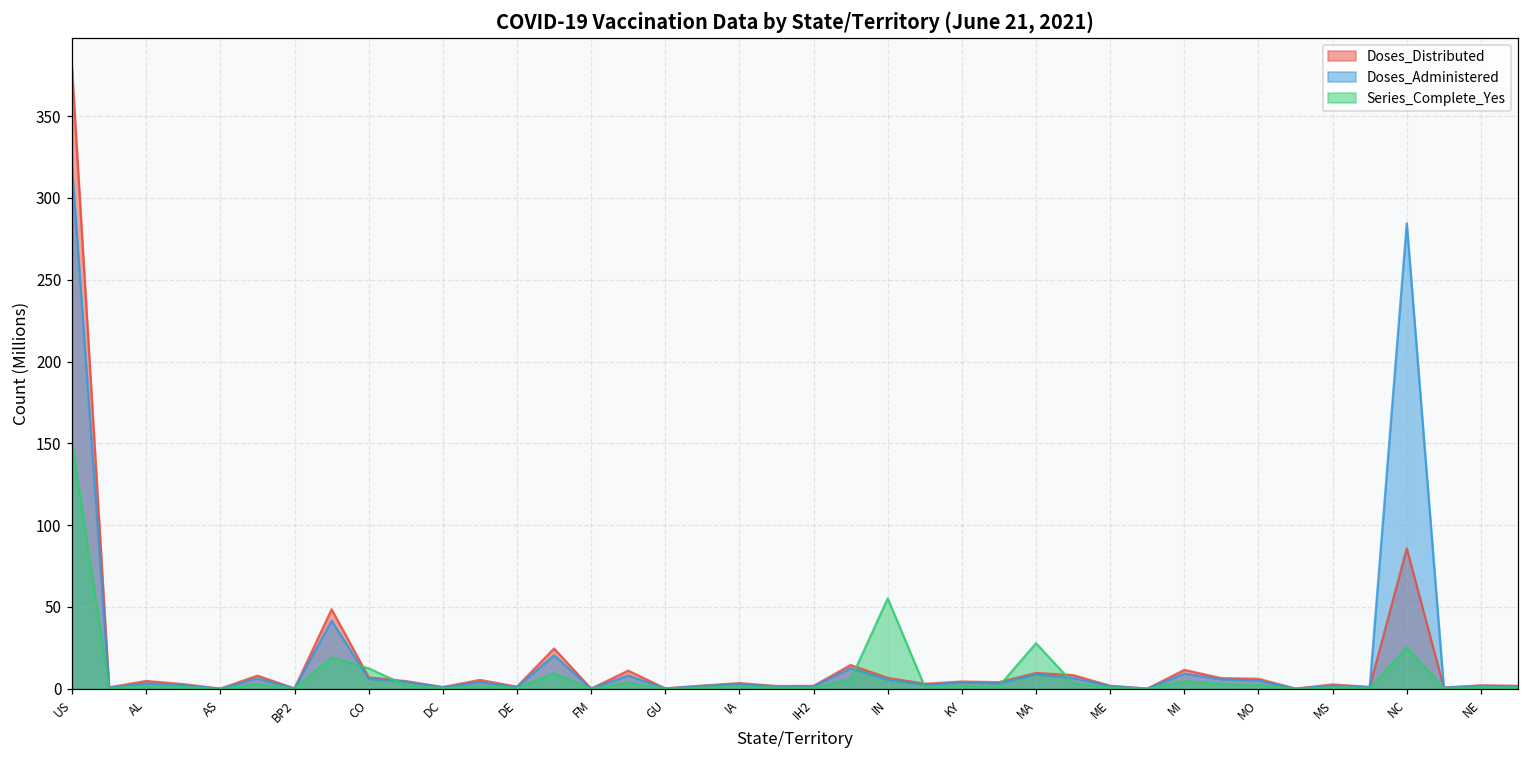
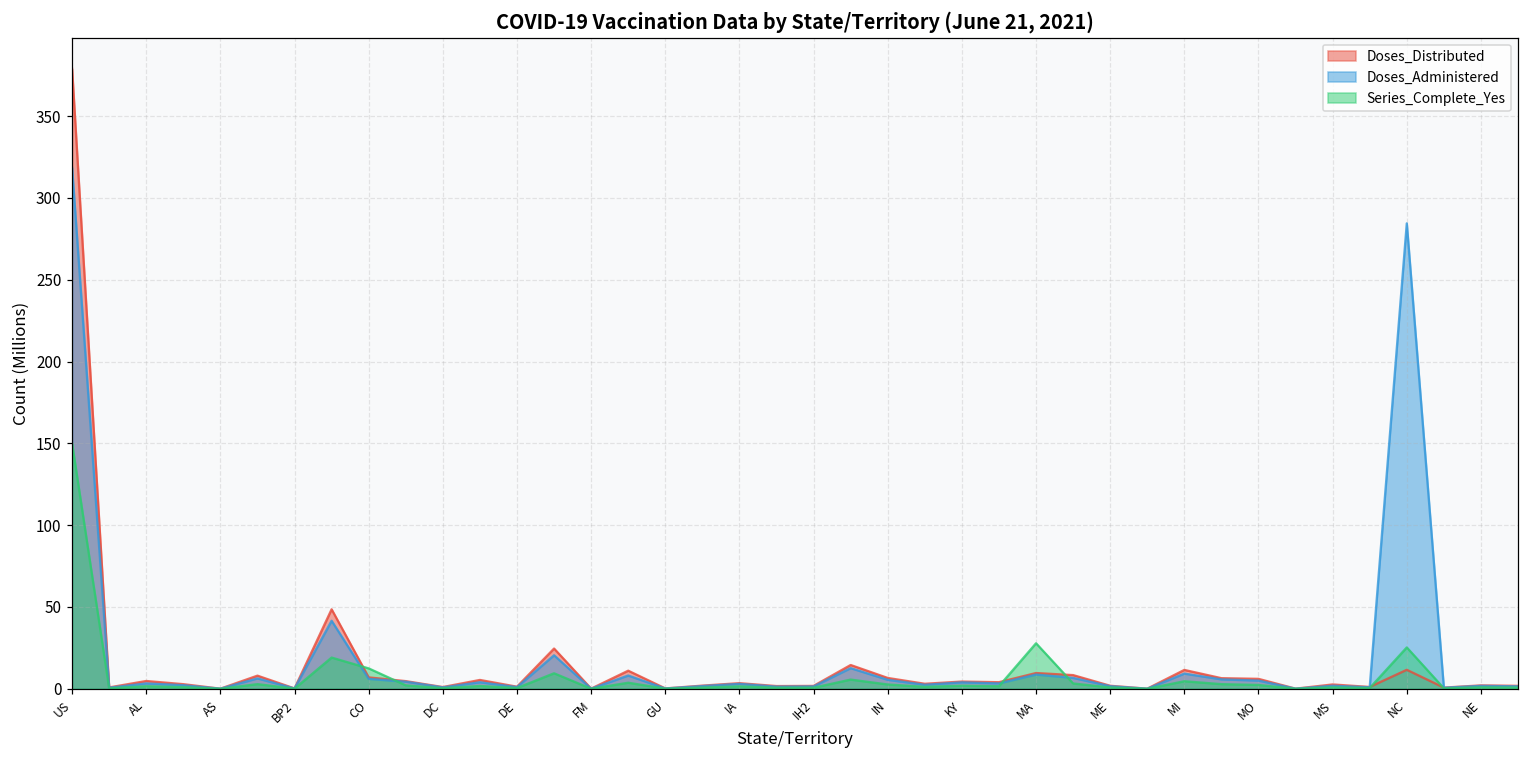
Series_Complete_Yes, IN: 55 -> 3
Doses_Distributed, NC: 86 -> 12
